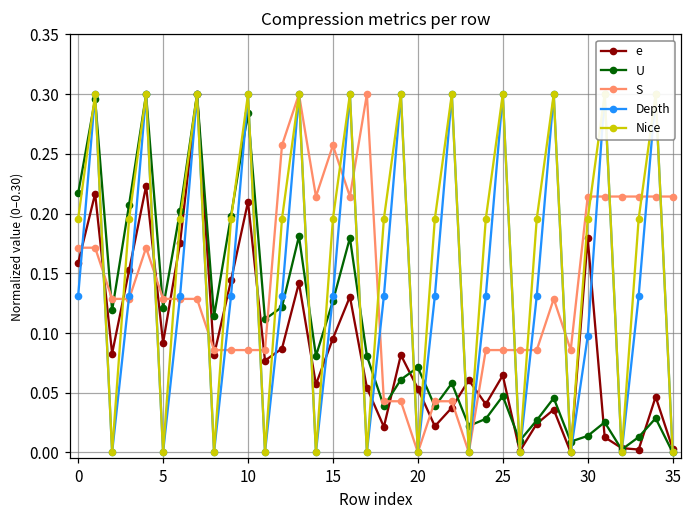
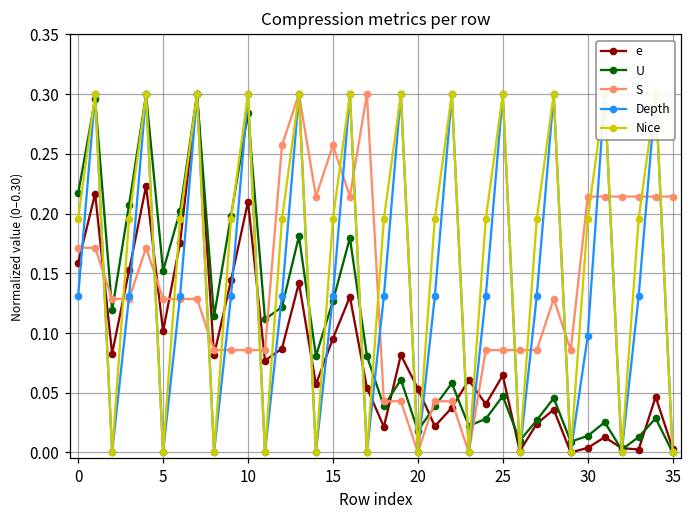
e, 5: 0.092 -> 0.101
U, 5: 0.121 -> 0.152
U, 20: 0.071 -> 0.018
e, 30: 0.179 -> 0.004
